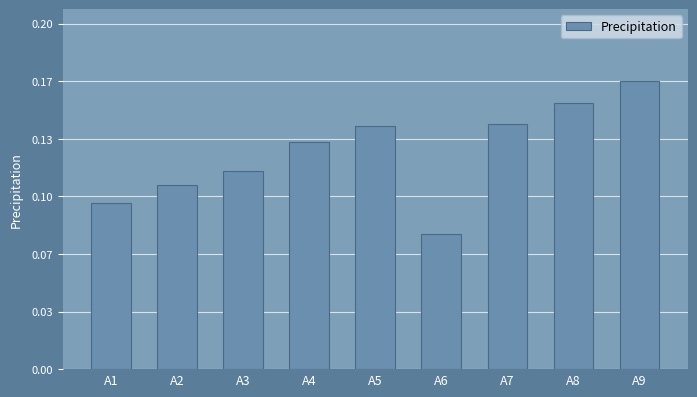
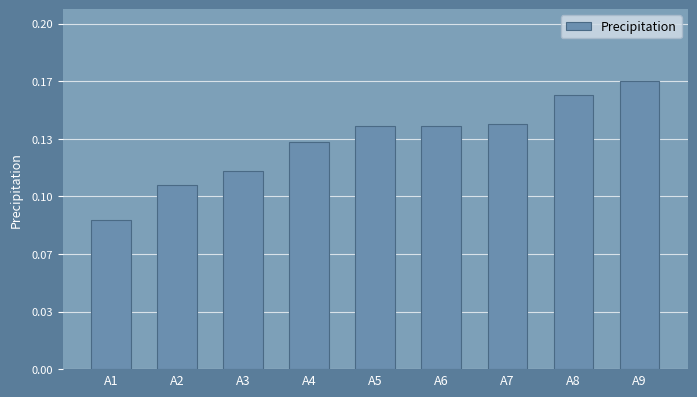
A1: 0.096 -> 0.086
A6: 0.078 -> 0.140
A8: 0.153 -> 0.158
